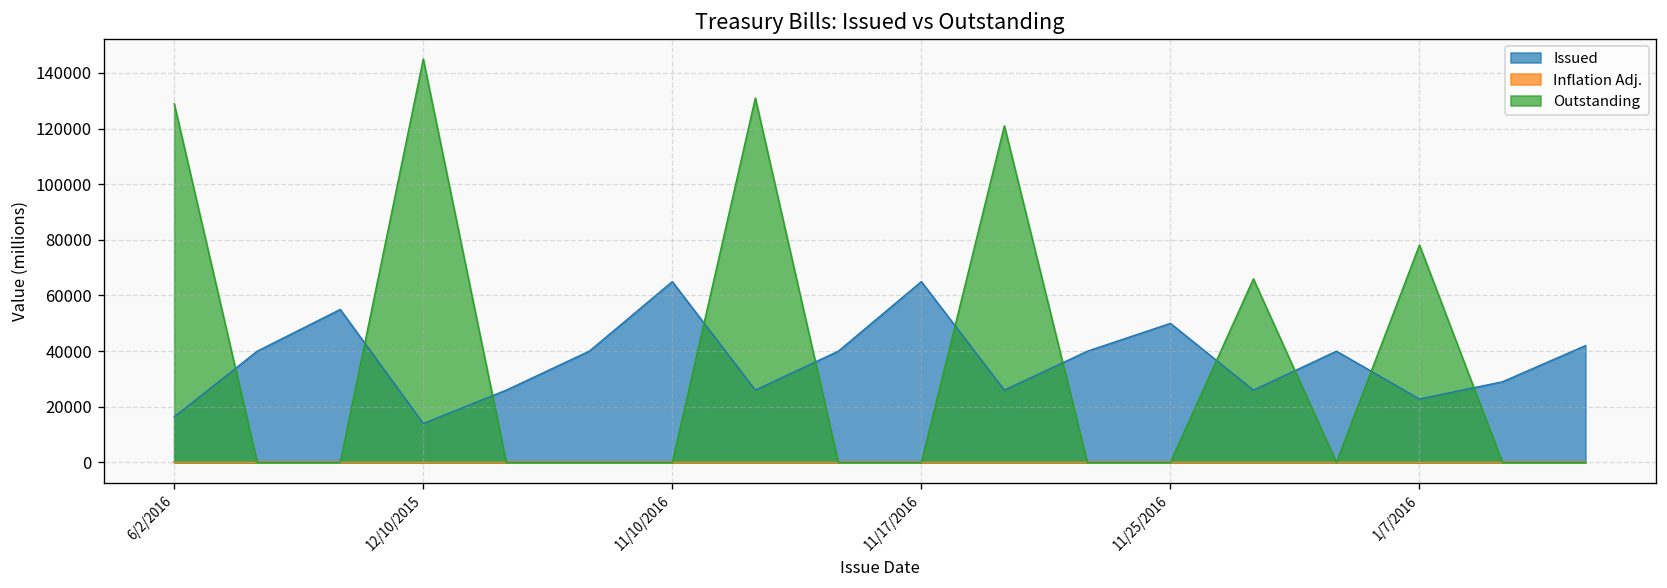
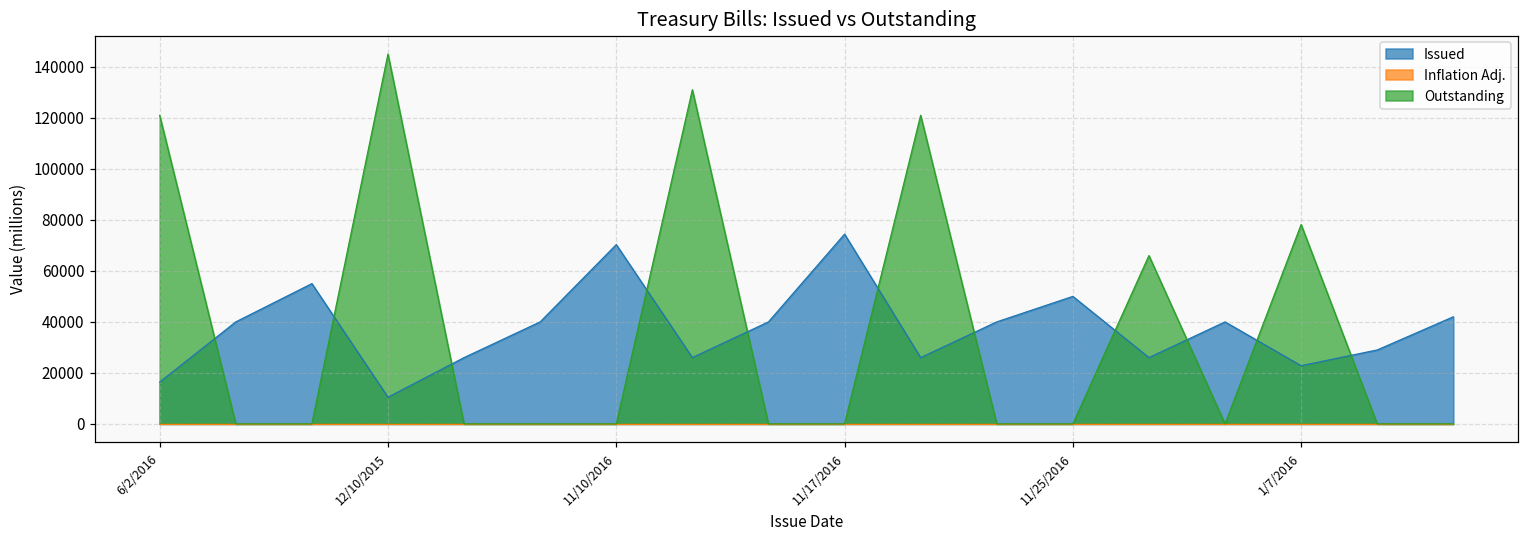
Outstanding, 6/2/2016: 129000 -> 121000
Issued, 12/10/2015: 14000 -> 10000
Issued, 11/10/2016: 65000 -> 70000
Issued, 11/17/2016: 65000 -> 74000
